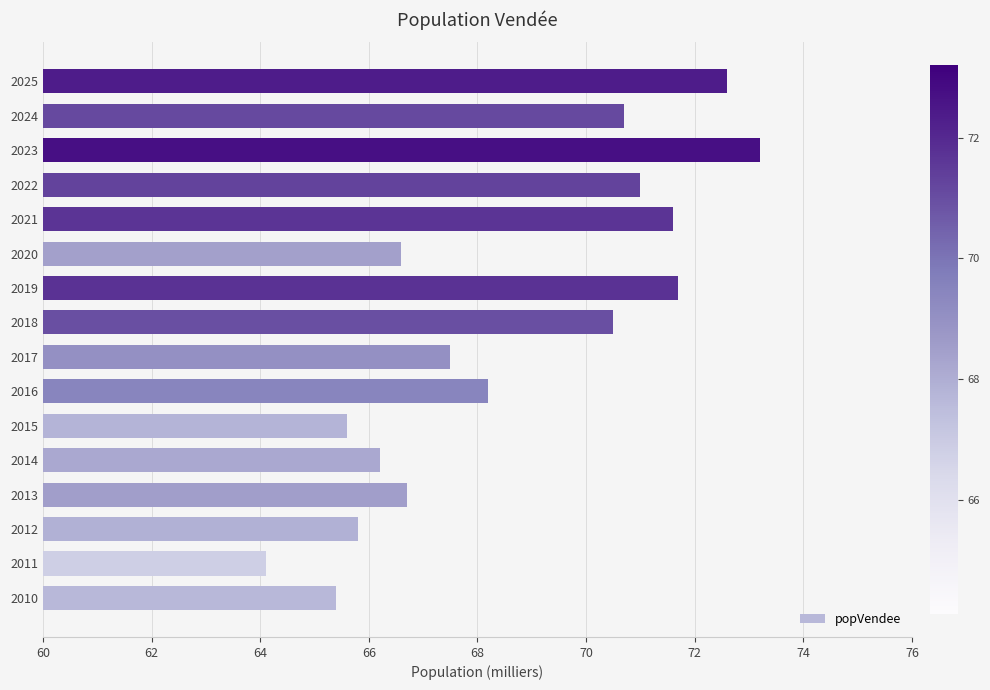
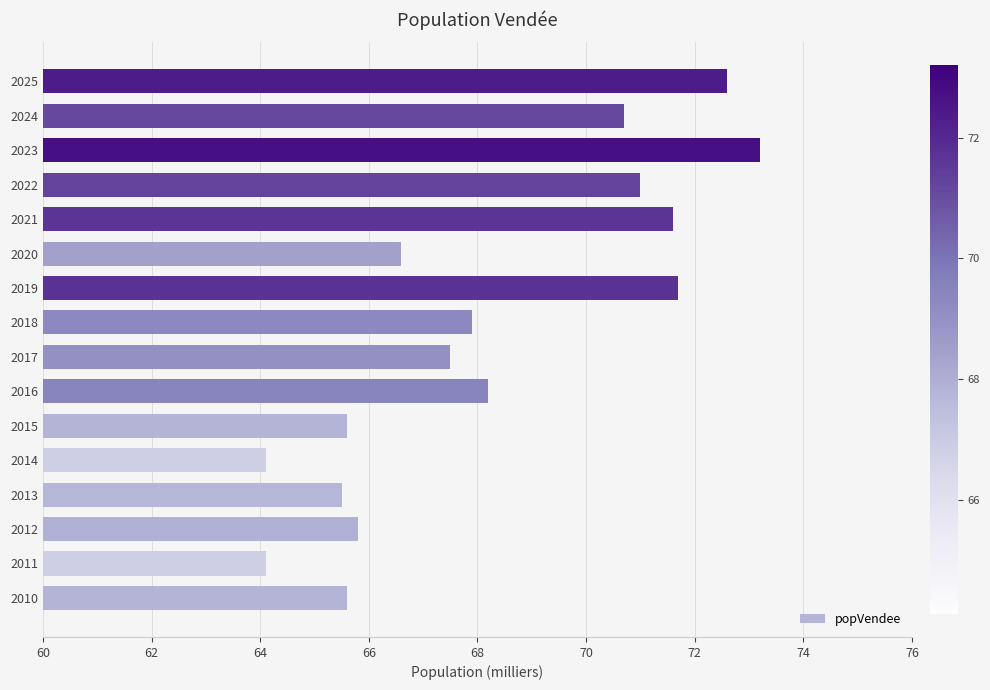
2018: 70.5 -> 67.9
2014: 66.2 -> 64.1
2013: 66.7 -> 65.5
2010: 65.4 -> 65.6
